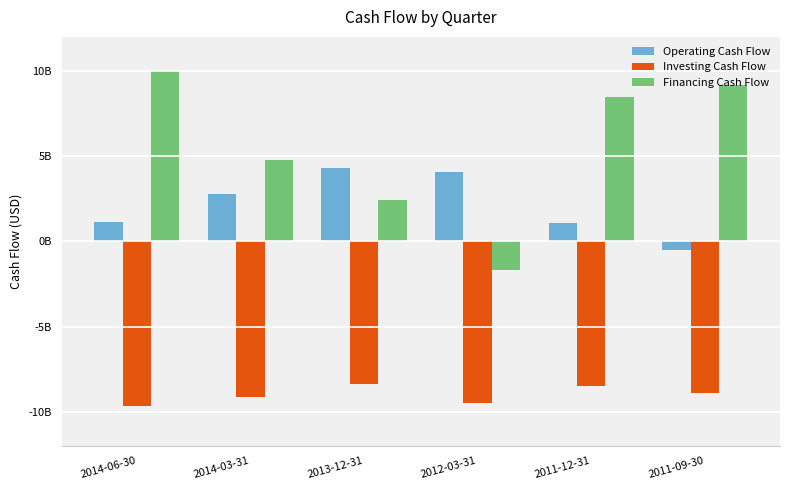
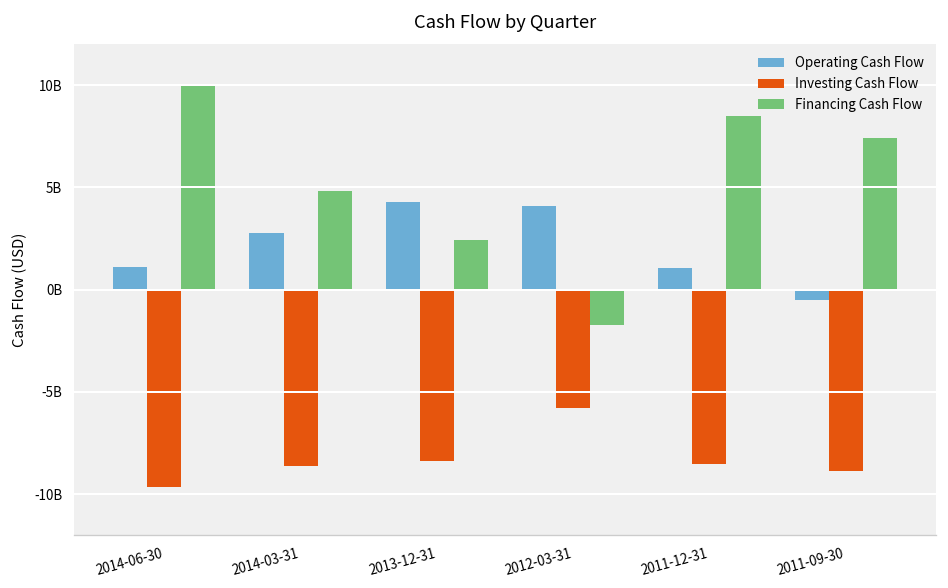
Investing Cash Flow, 2014-03-31: -9100000000 -> -8600000000
Investing Cash Flow, 2012-03-31: -9500000000 -> -5800000000
Financing Cash Flow, 2011-09-30: 9200000000 -> 7400000000
